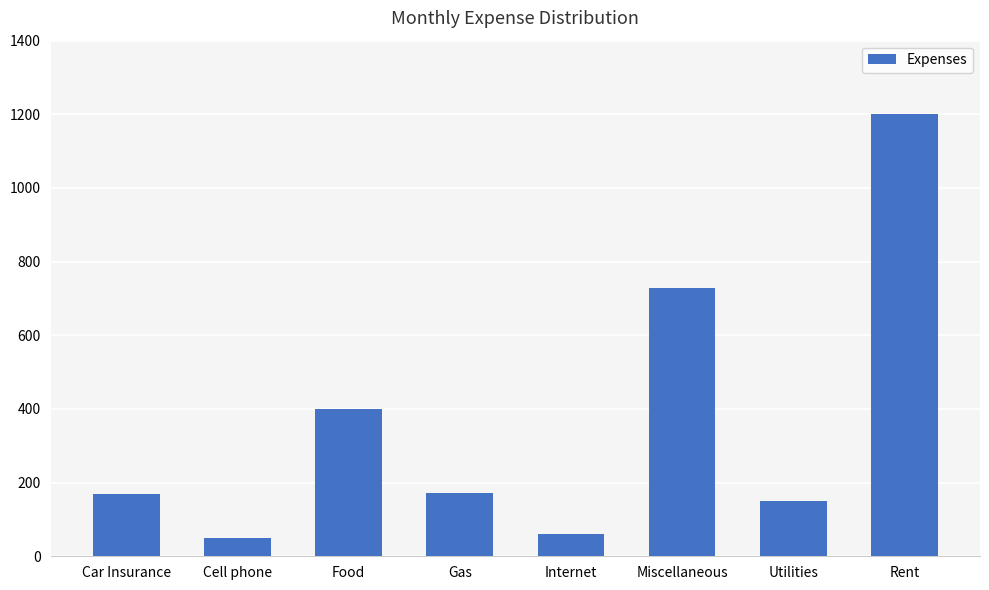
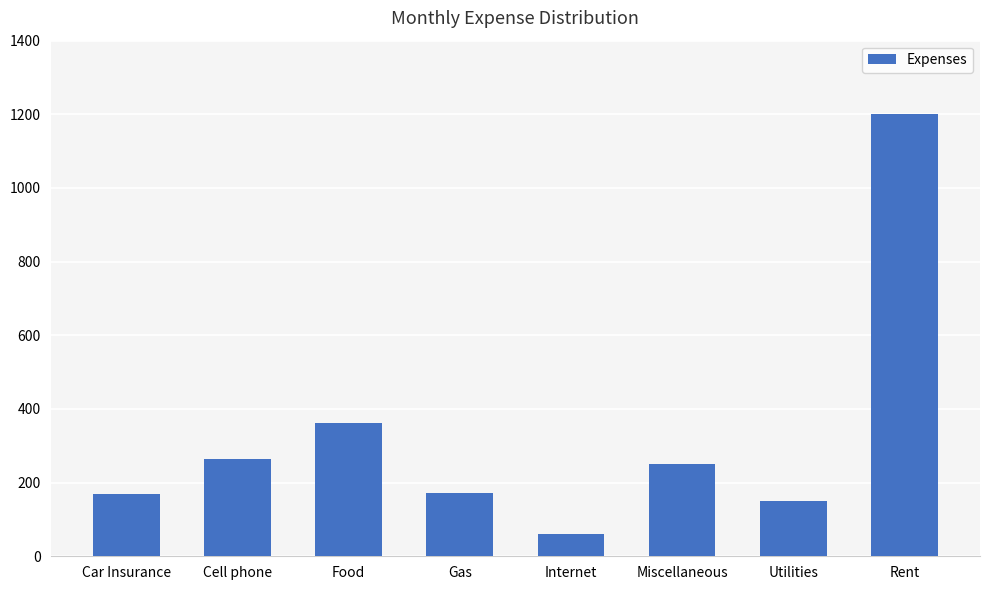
Cell phone: 50 -> 260
Food: 400 -> 360
Miscellaneous: 730 -> 250
